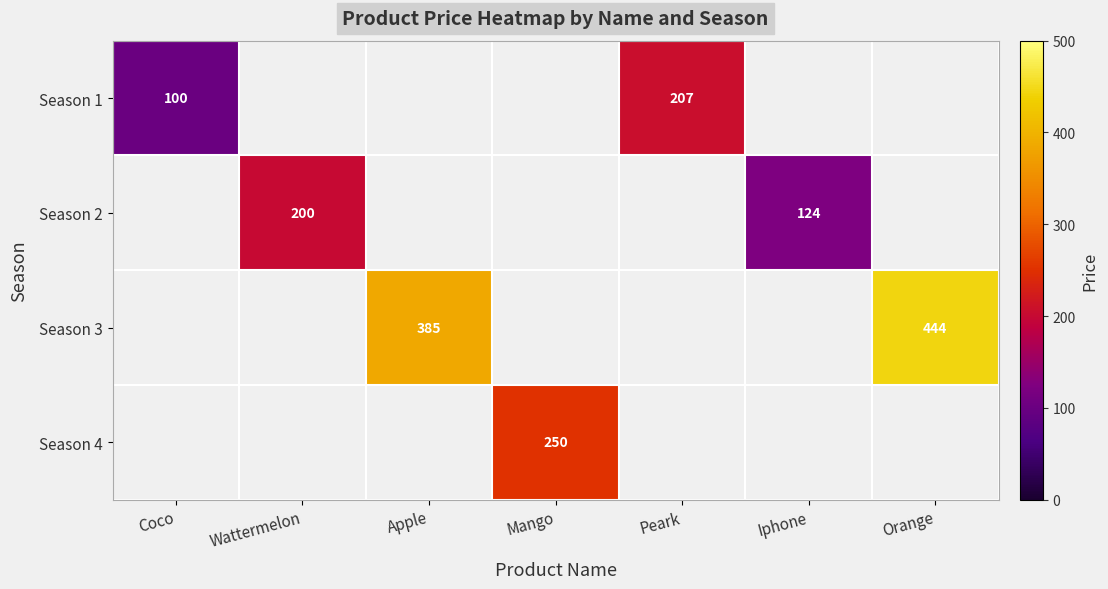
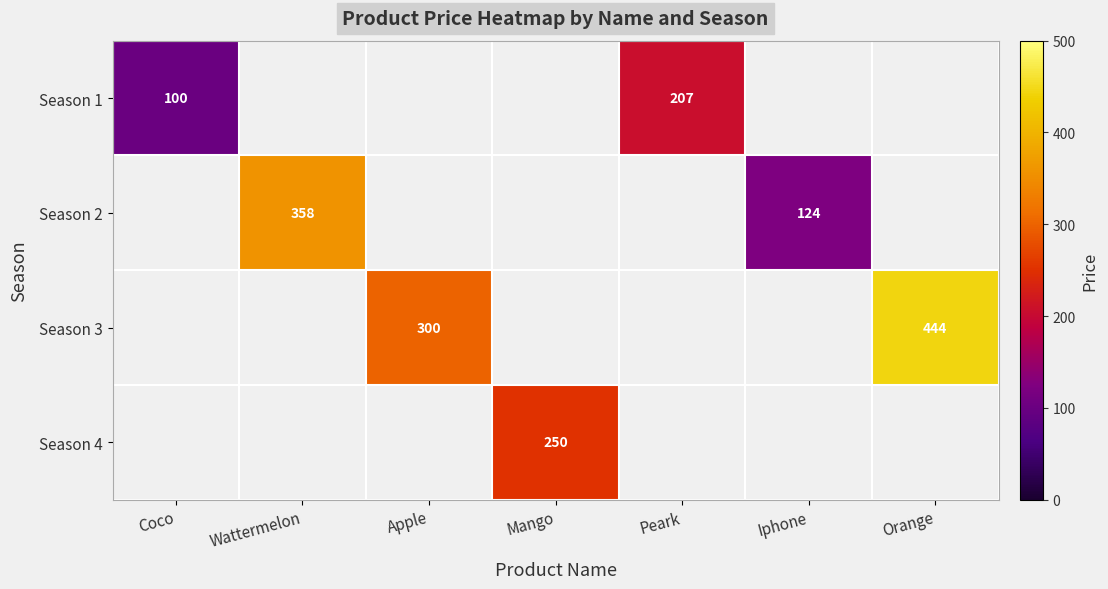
Season 2, Wattermelon: 200 -> 358
Season 3, Apple: 385 -> 300
